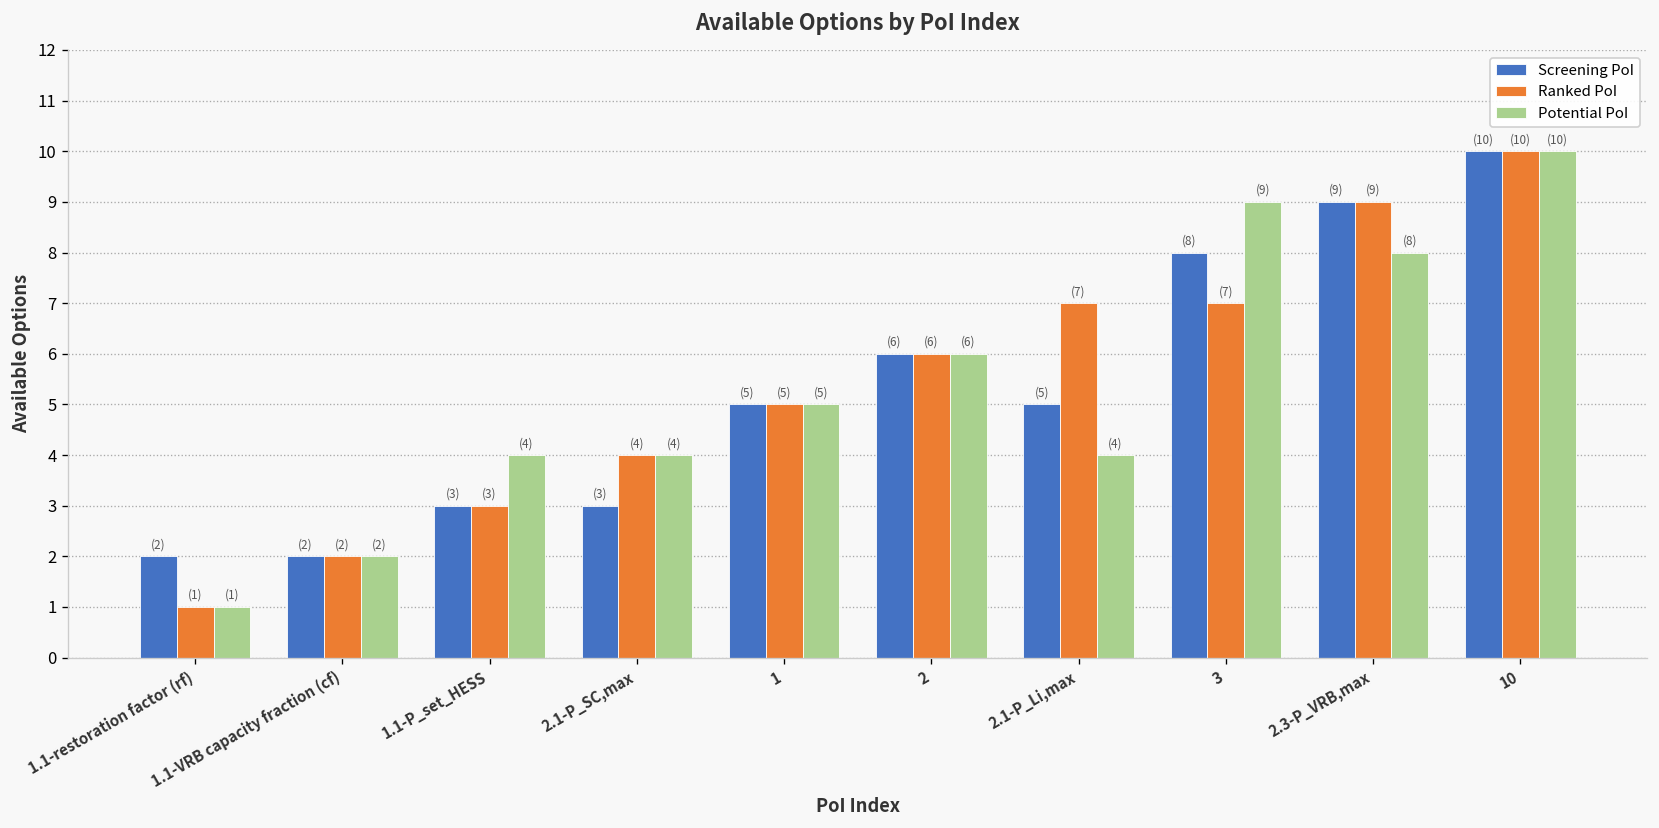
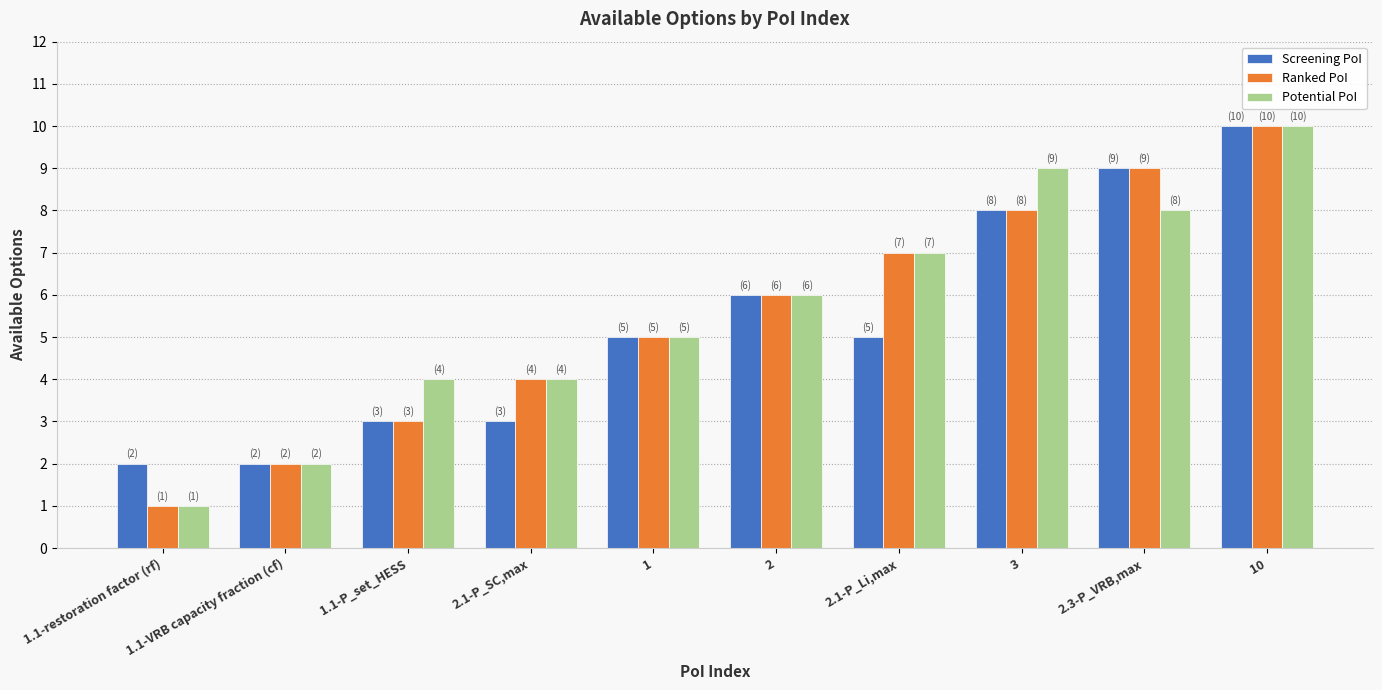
Potential PoI, 2.1-P_Li,max: (4) -> (7)
Ranked PoI, 3: (7) -> (8)
